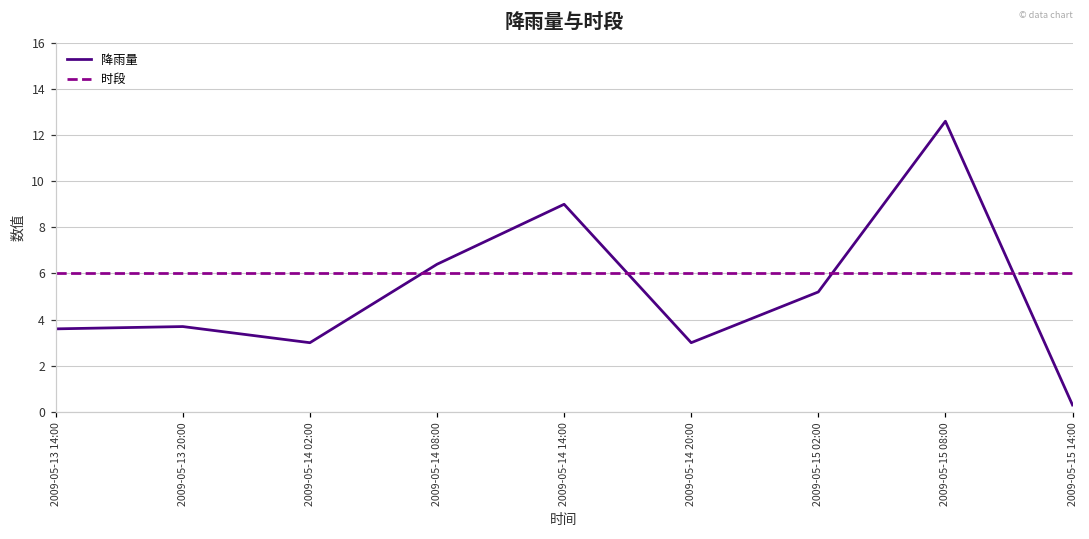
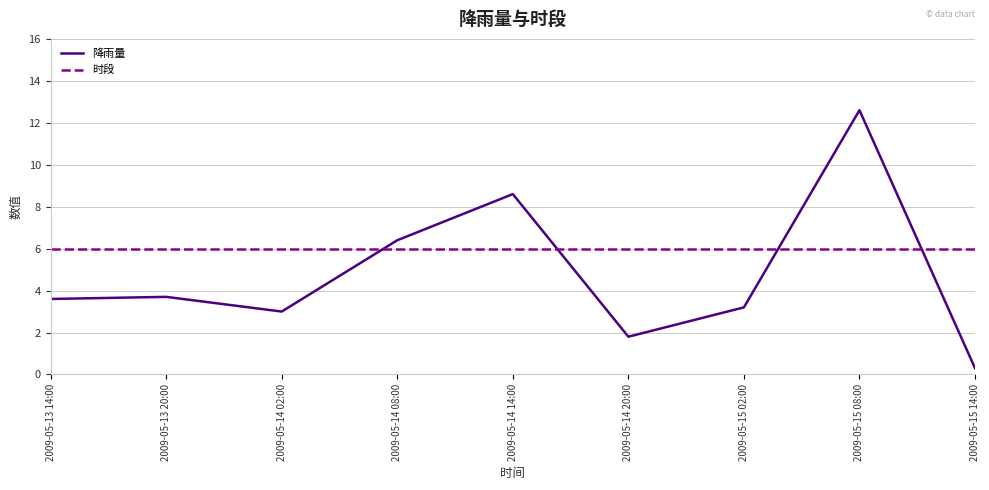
降雨量, 2009-05-14 14:00: 9.0 -> 8.6
降雨量, 2009-05-14 20:00: 3.0 -> 1.8
降雨量, 2009-05-15 02:00: 5.2 -> 3.2
